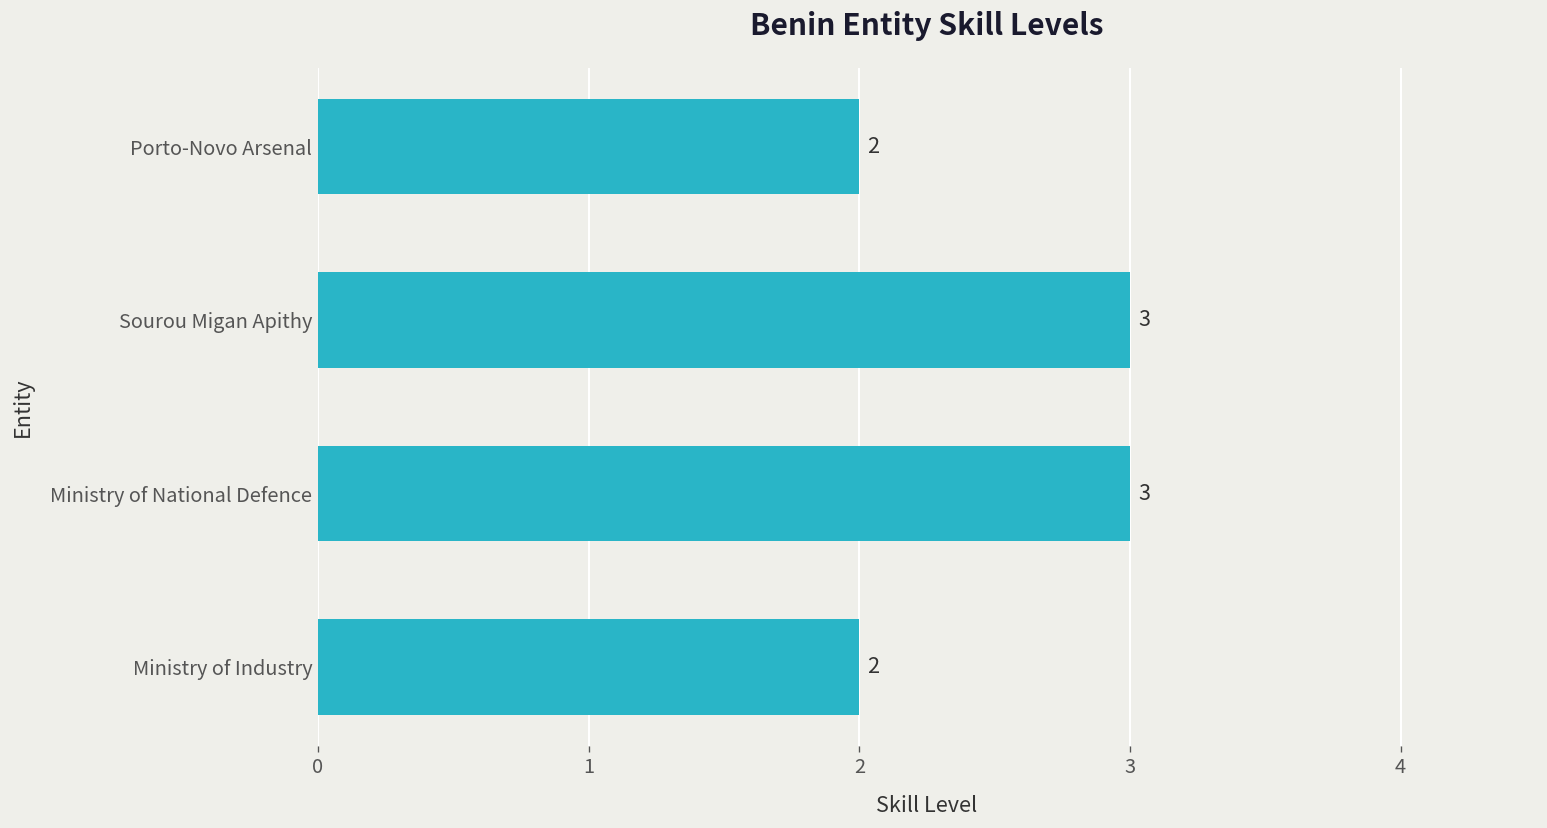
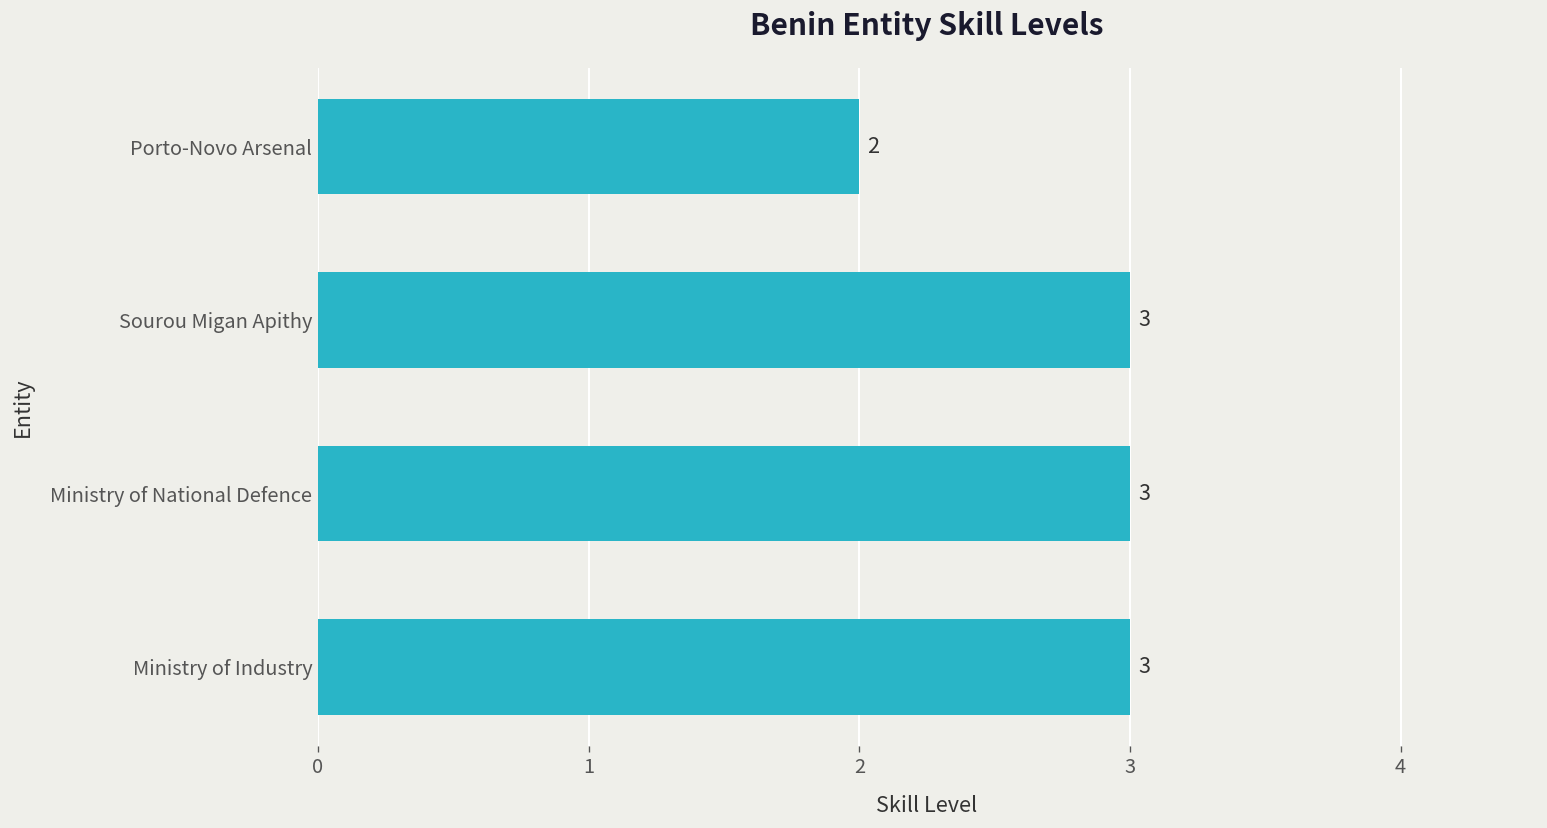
Ministry of Industry: 2 -> 3
